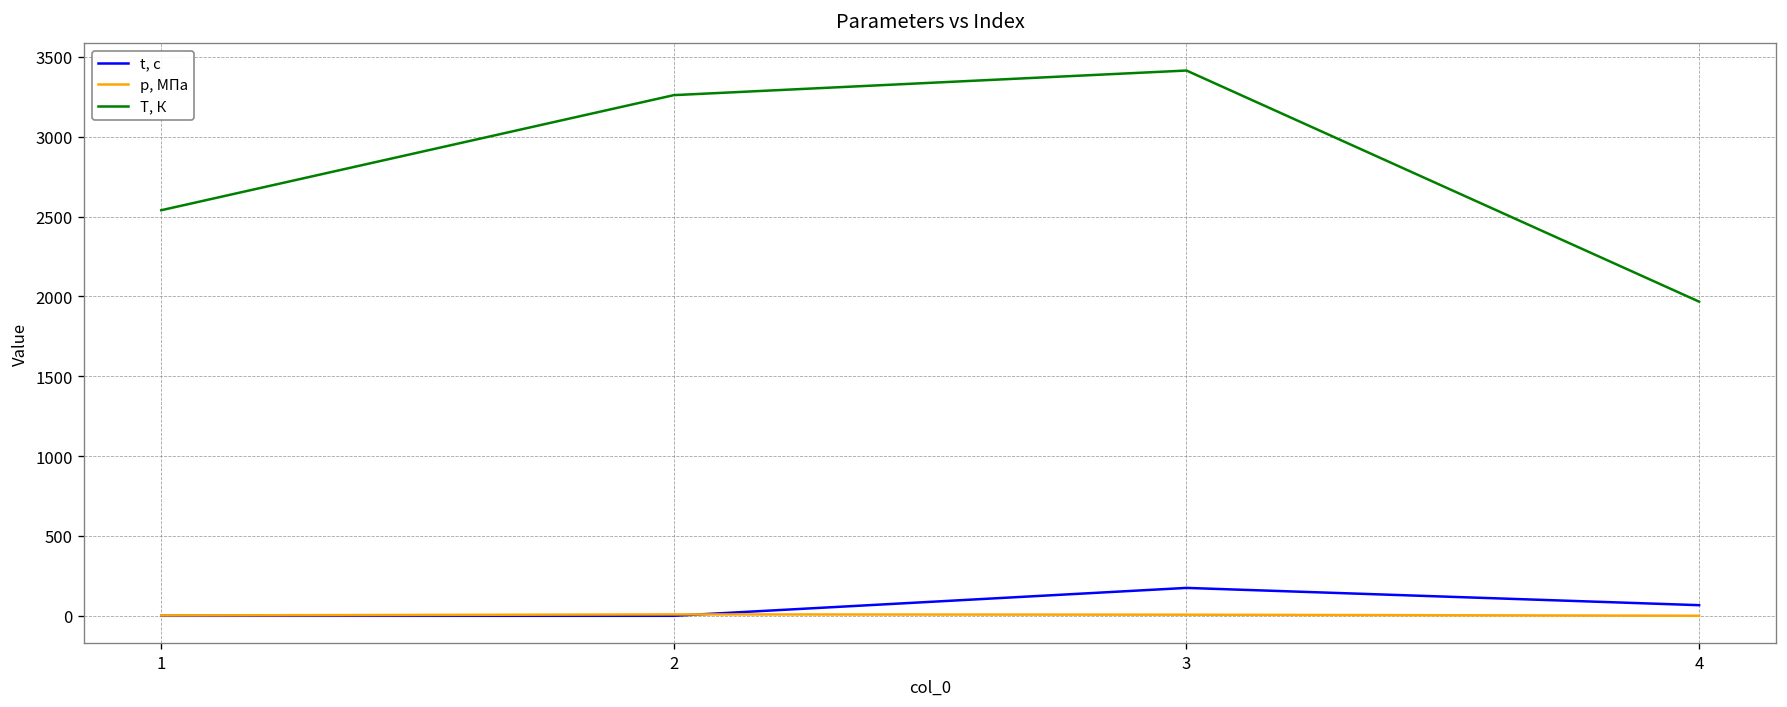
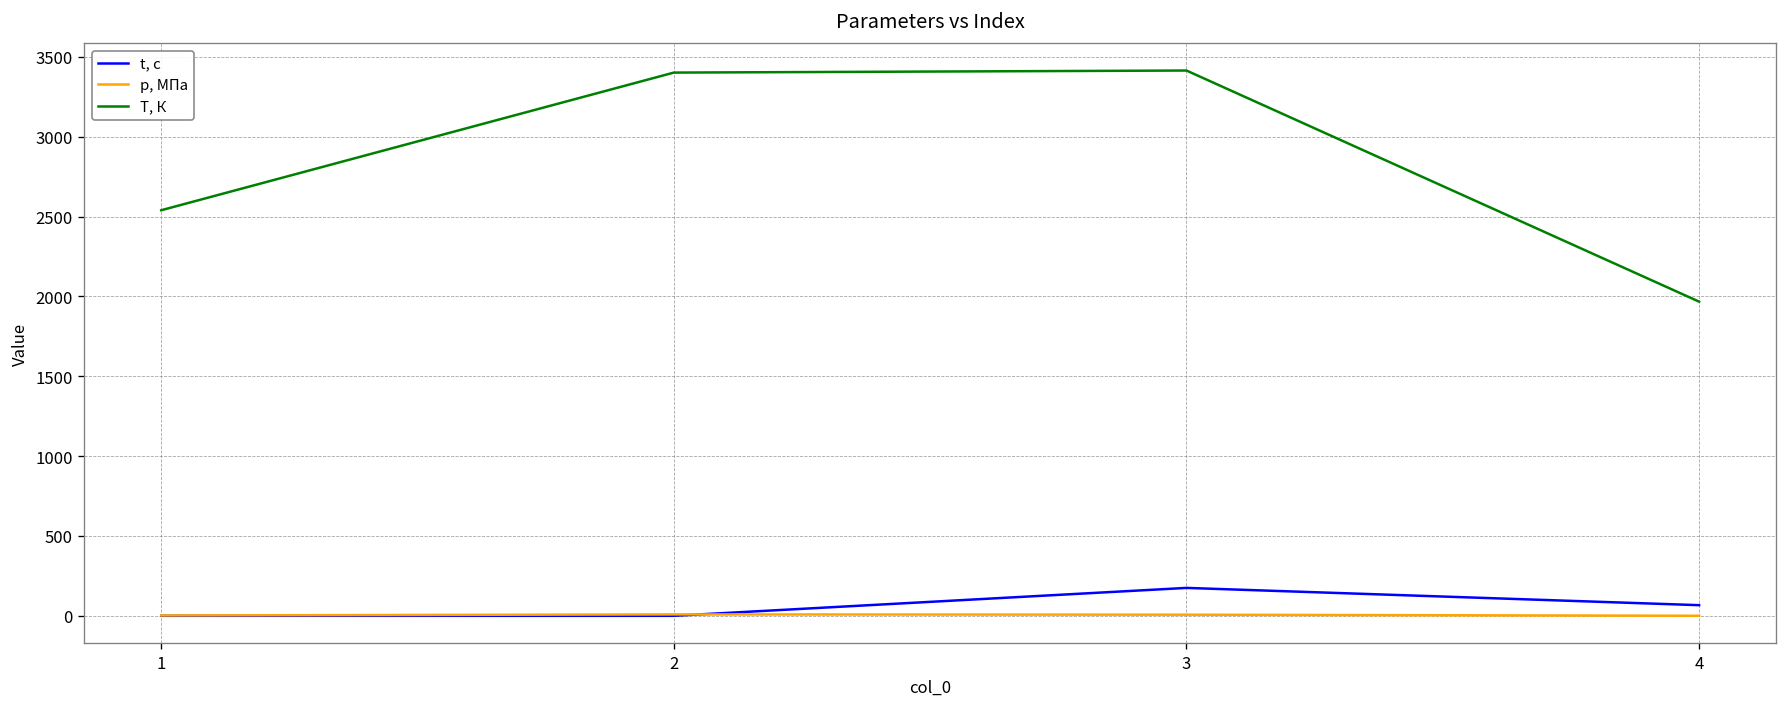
T, К, 2: 3260 -> 3400
